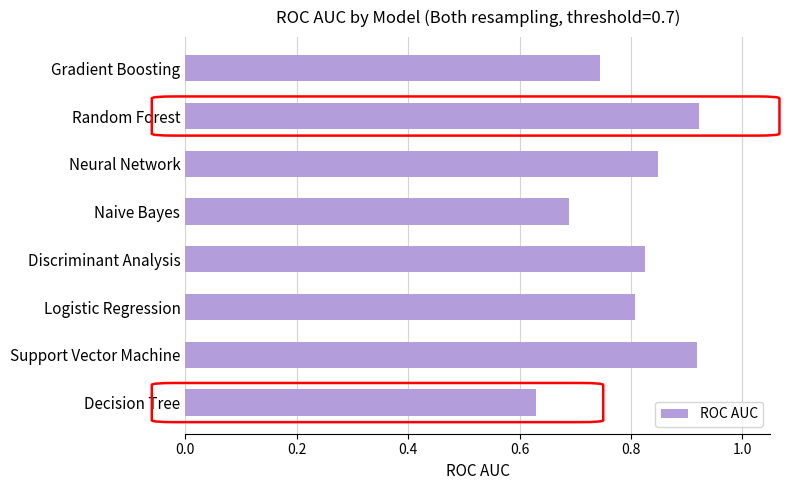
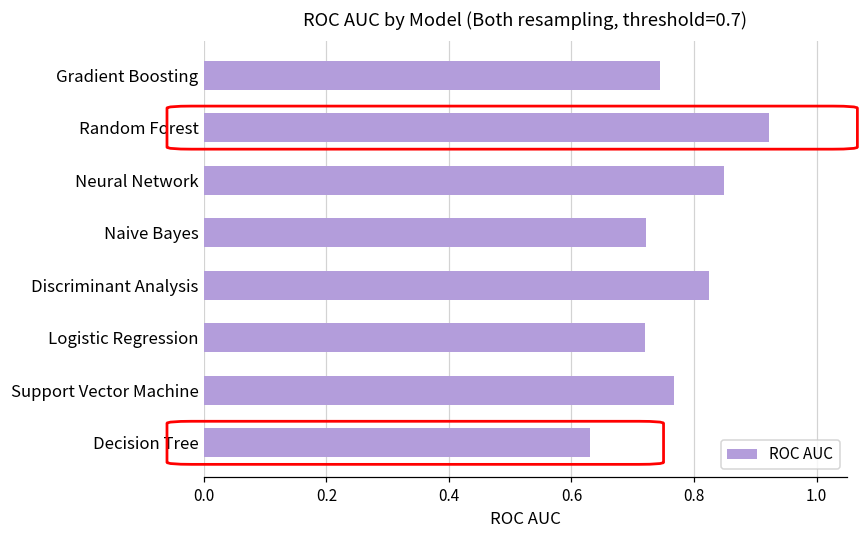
Naive Bayes: 0.69 -> 0.72
Logistic Regression: 0.81 -> 0.72
Support Vector Machine: 0.92 -> 0.77
